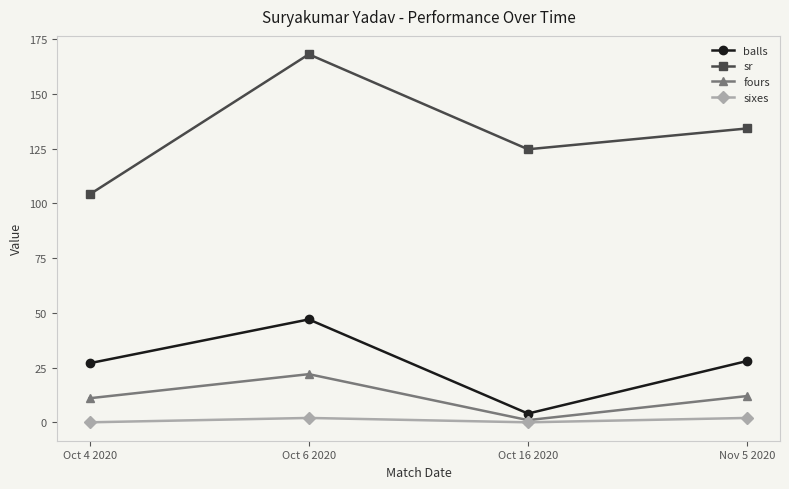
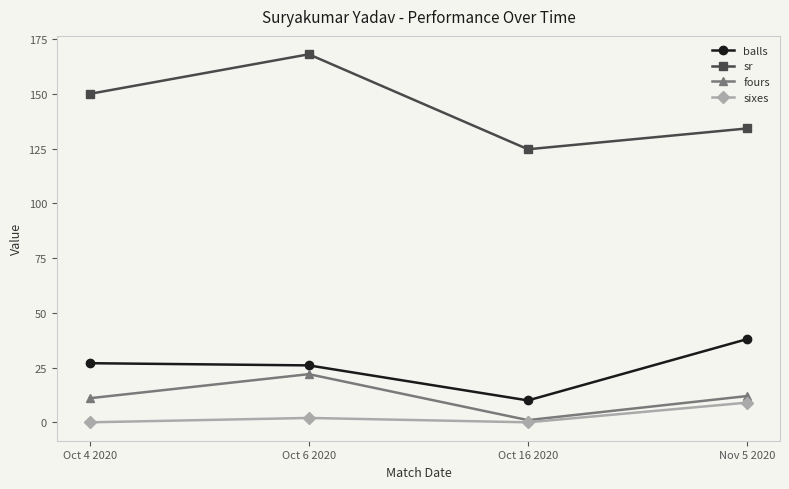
sr, Oct 4 2020: 104 -> 150
balls, Oct 6 2020: 47 -> 26
balls, Oct 16 2020: 4 -> 10
balls, Nov 5 2020: 28 -> 38
sixes, Nov 5 2020: 2 -> 9
